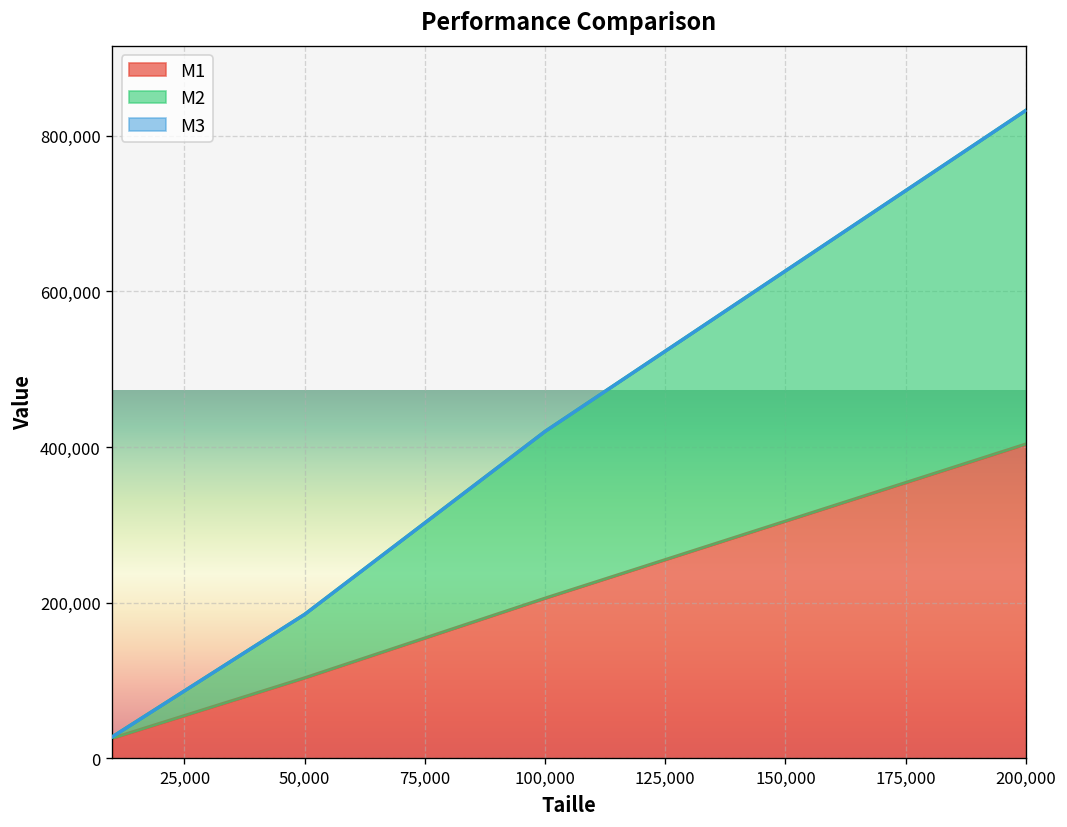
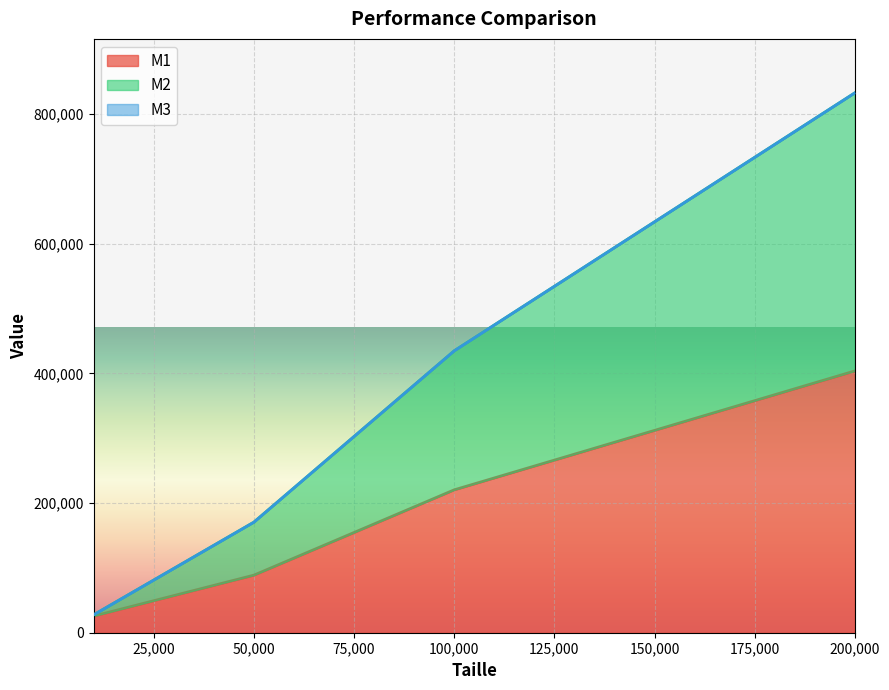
M1, 50,000: 100,000 -> 90,000
M1, 100,000: 210,000 -> 220,000
